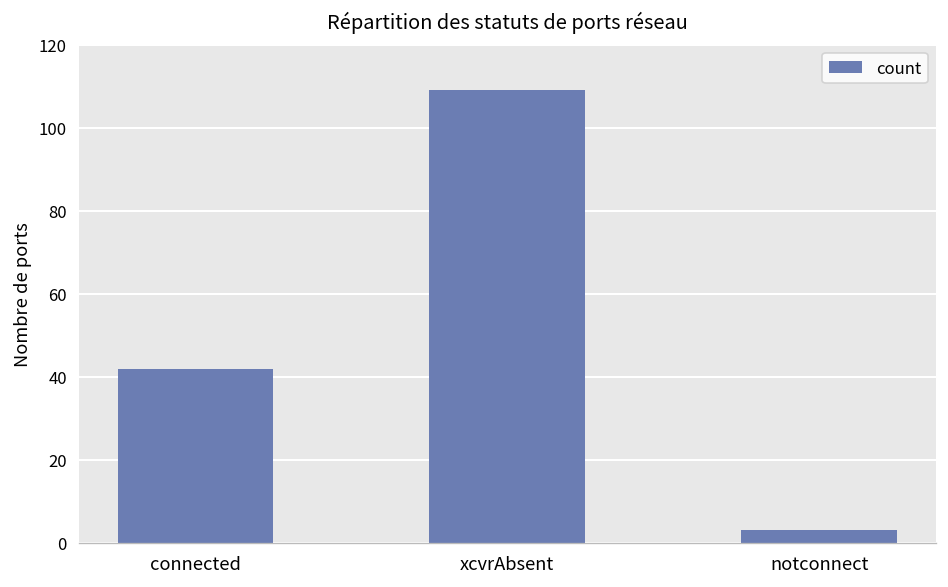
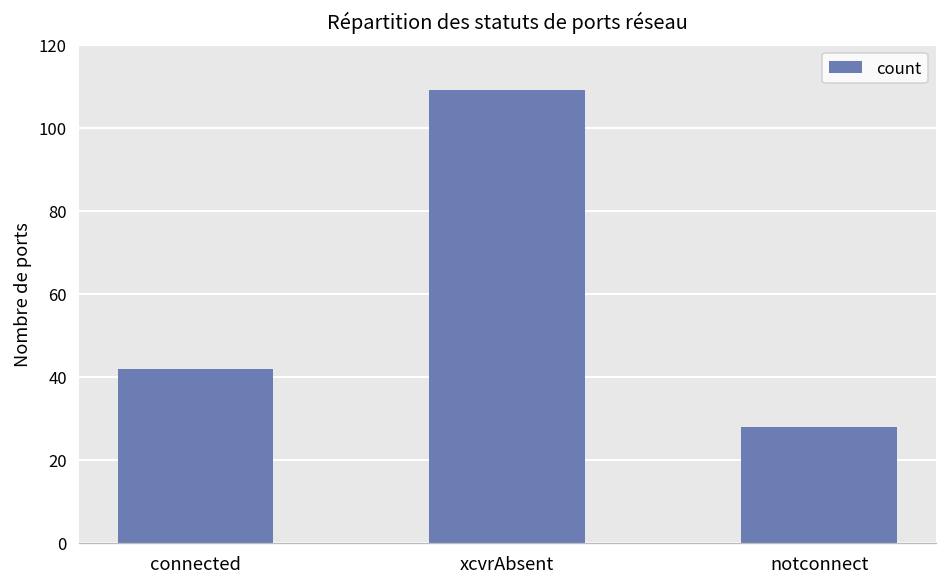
notconnect: 3 -> 28
